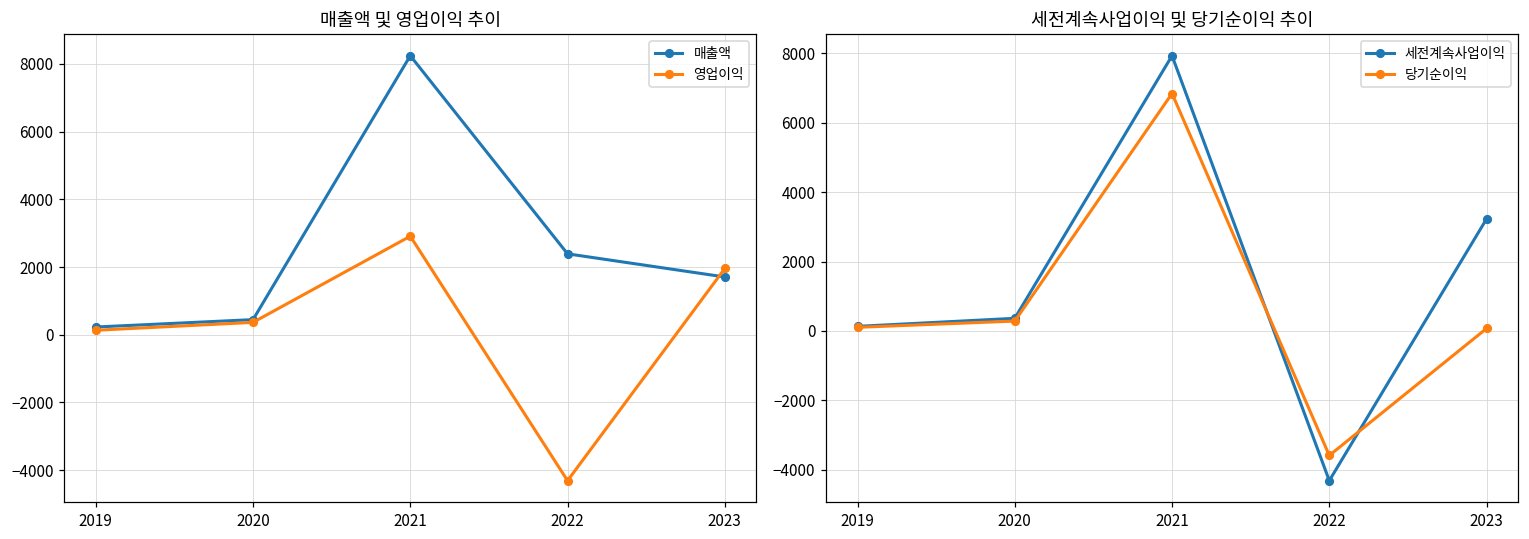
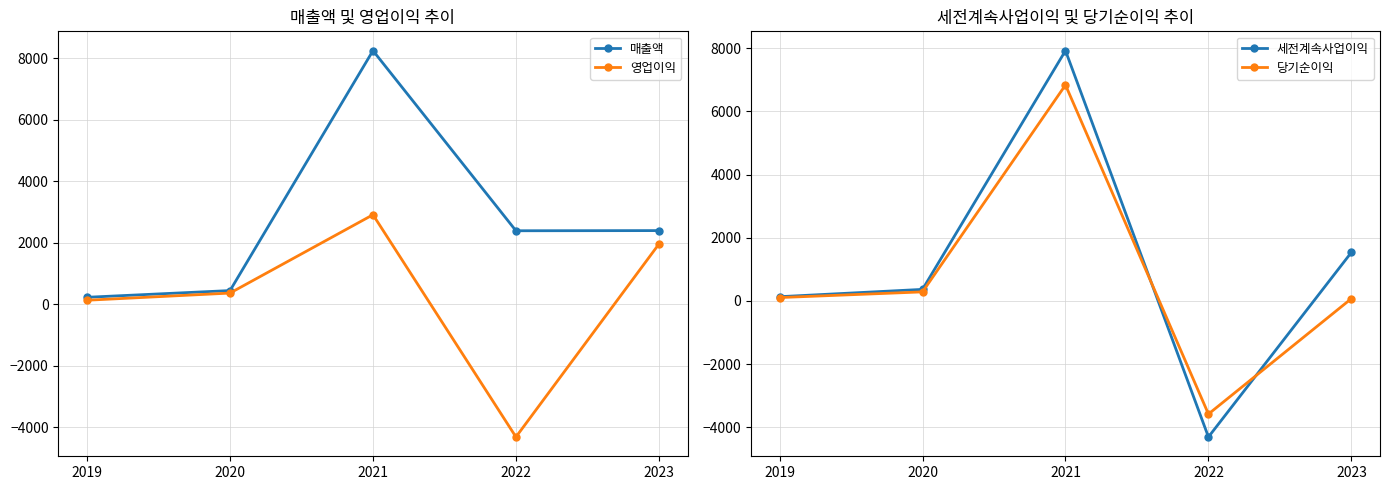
매출액 및 영업이익 추이, 매출액, 2023: 1700 -> 2400
세전계속사업이익 및 당기순이익 추이, 세전계속사업이익, 2023: 3200 -> 1500
